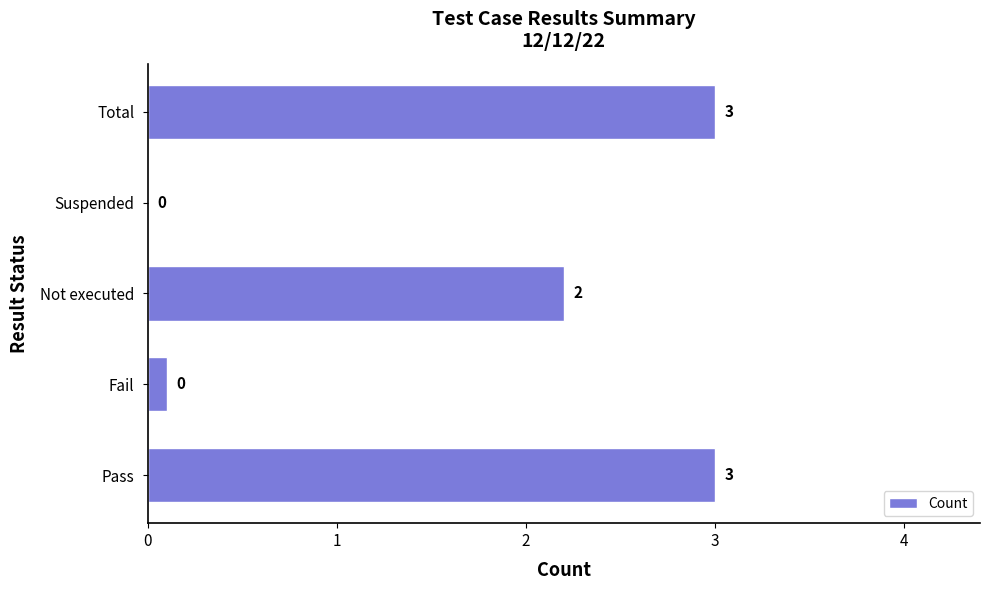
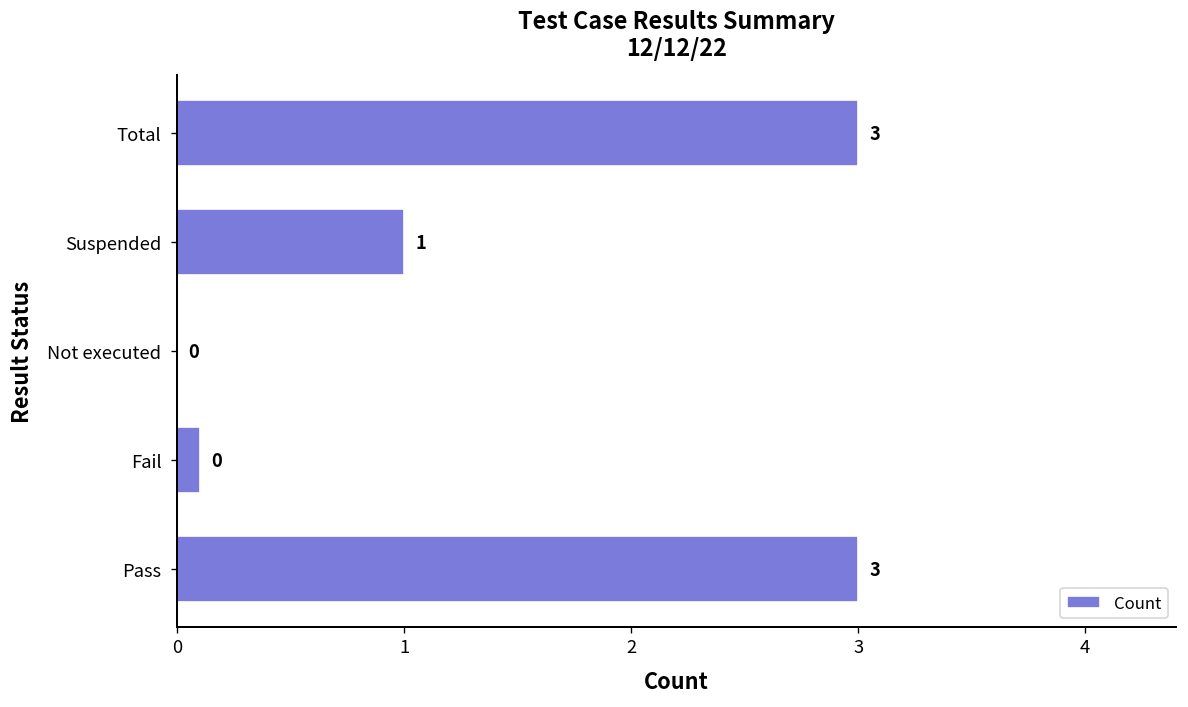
Suspended: 0 -> 1
Not executed: 2 -> 0
